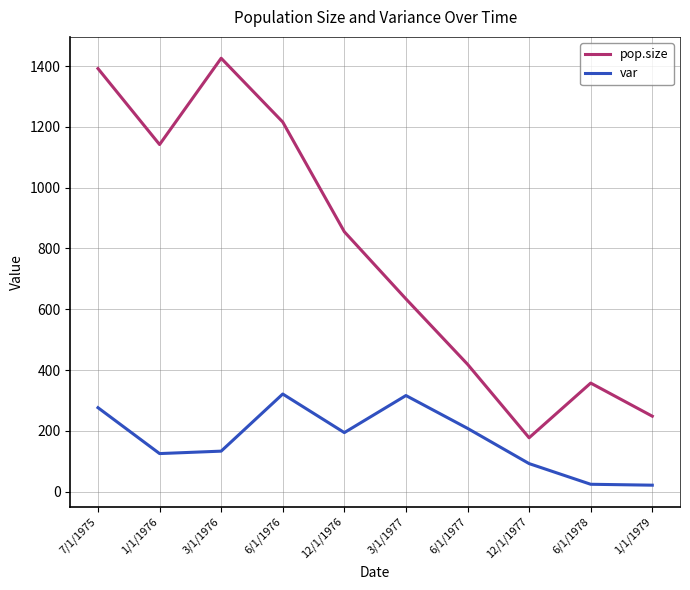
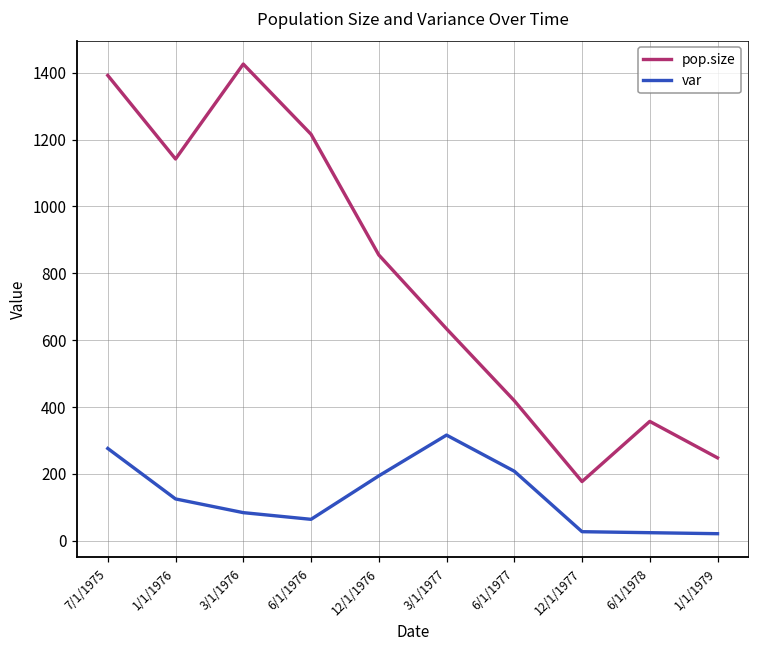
var, 3/1/1976: 130 -> 80
var, 6/1/1976: 320 -> 60
var, 12/1/1977: 90 -> 30
